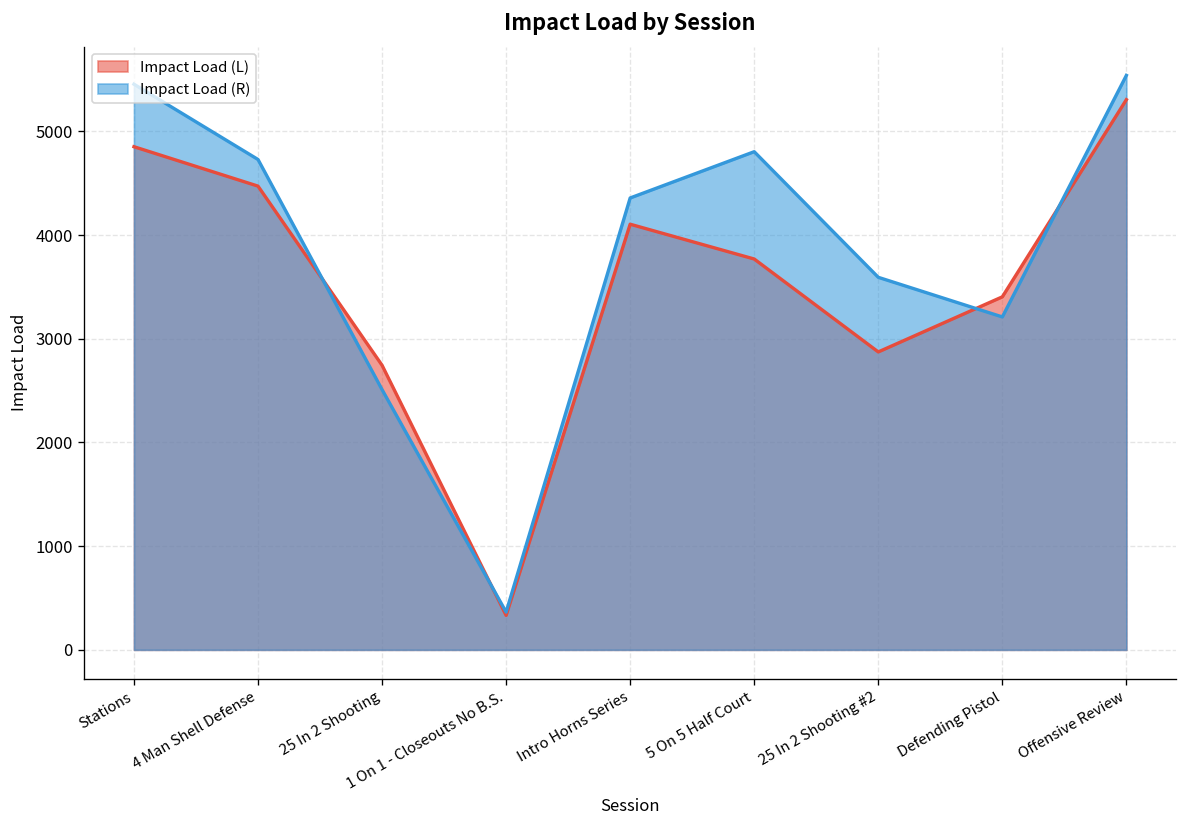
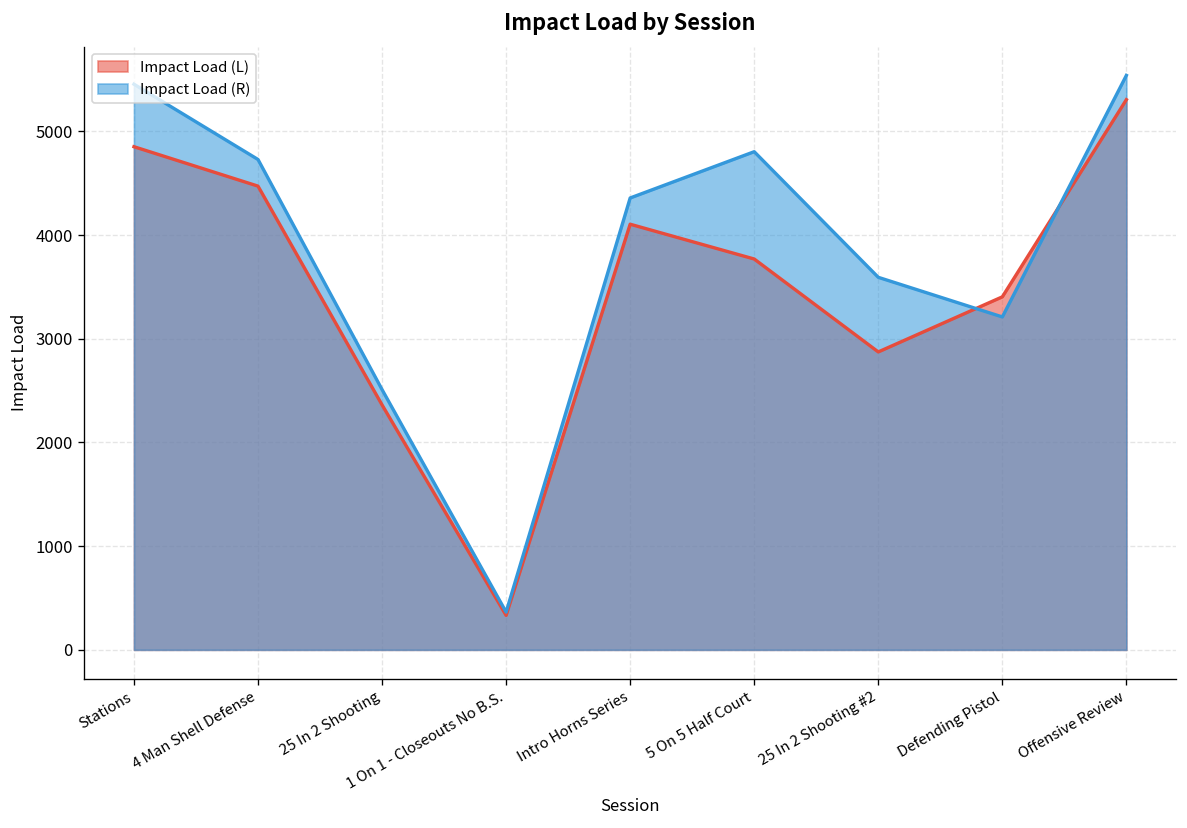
Impact Load (L), 25 In 2 Shooting: 2700 -> 2400
